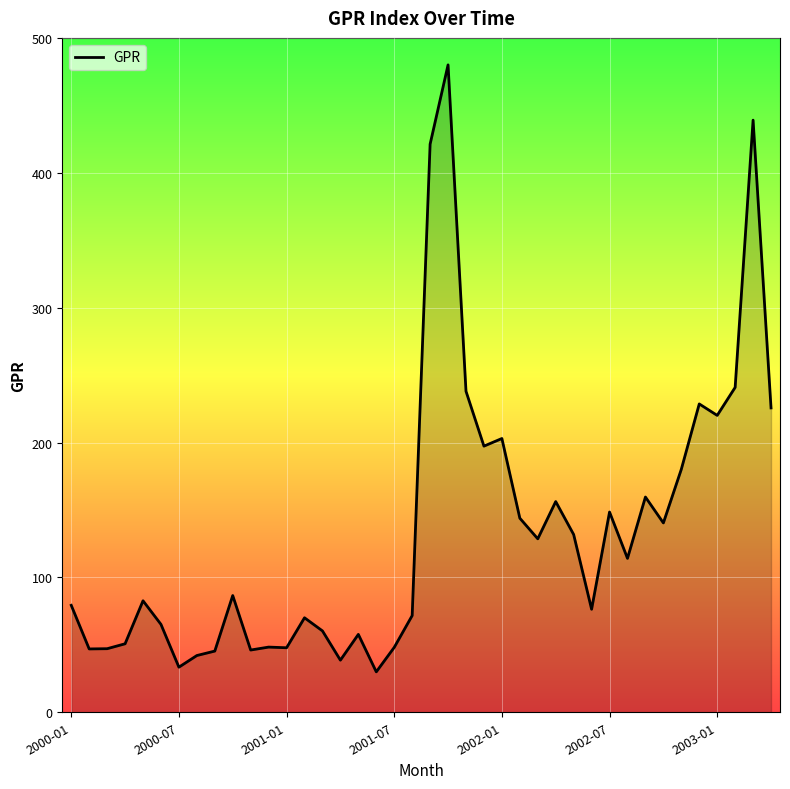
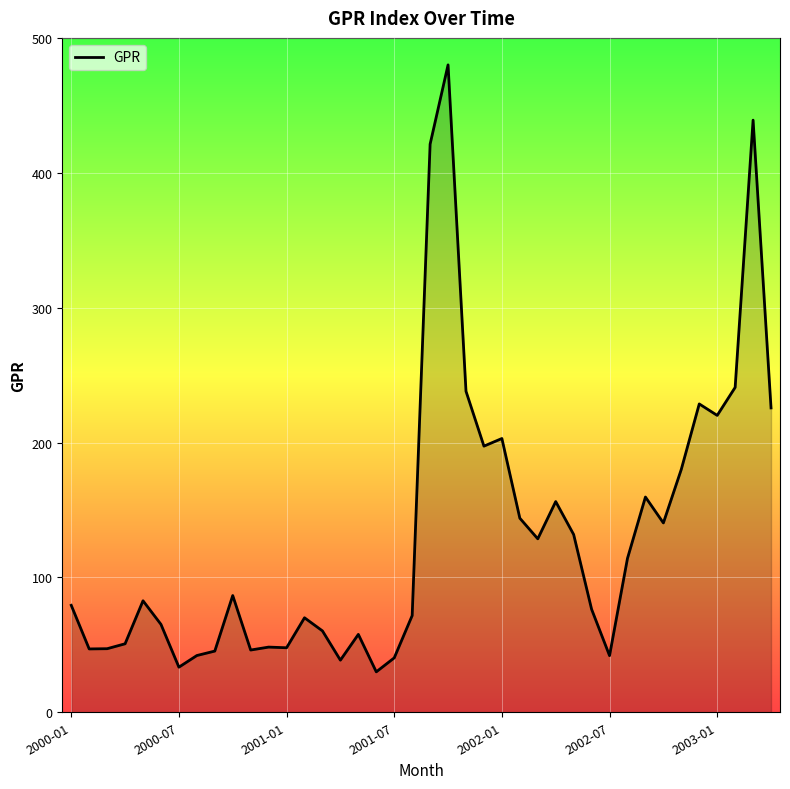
2001-07: 48 -> 40
2002-07: 148 -> 42
